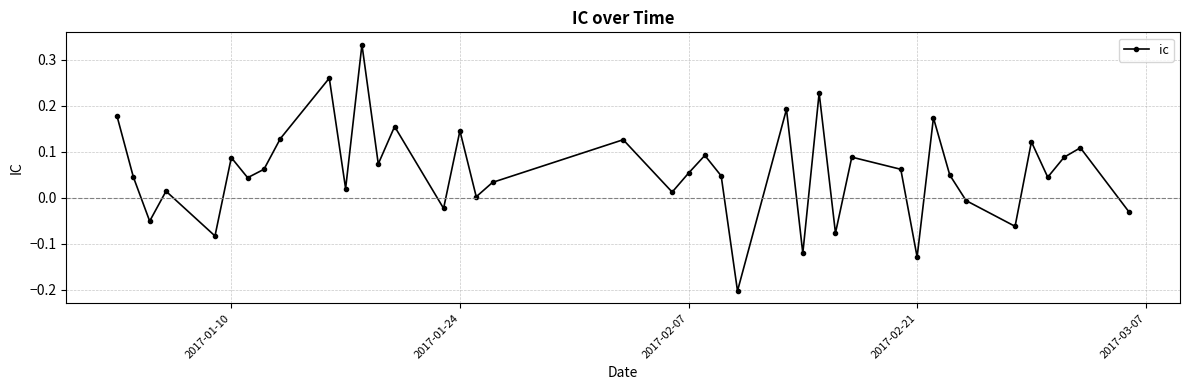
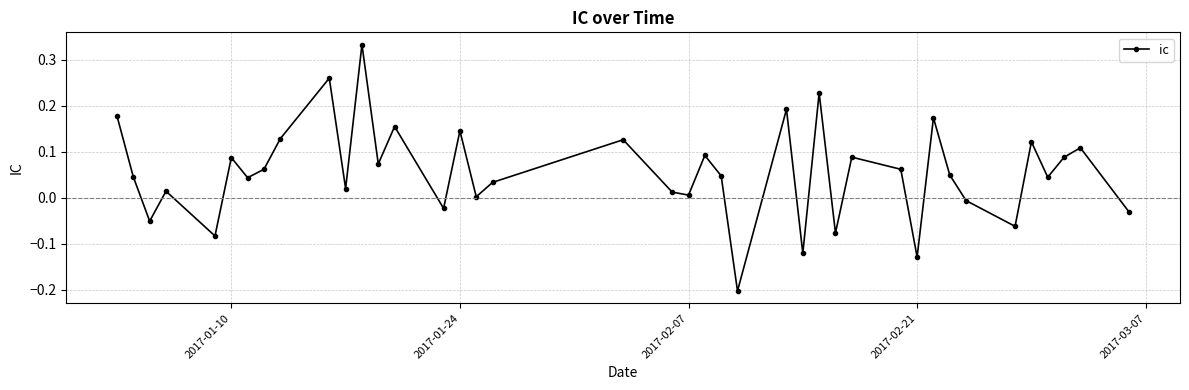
2017-02-07: 0.05 -> 0.01
